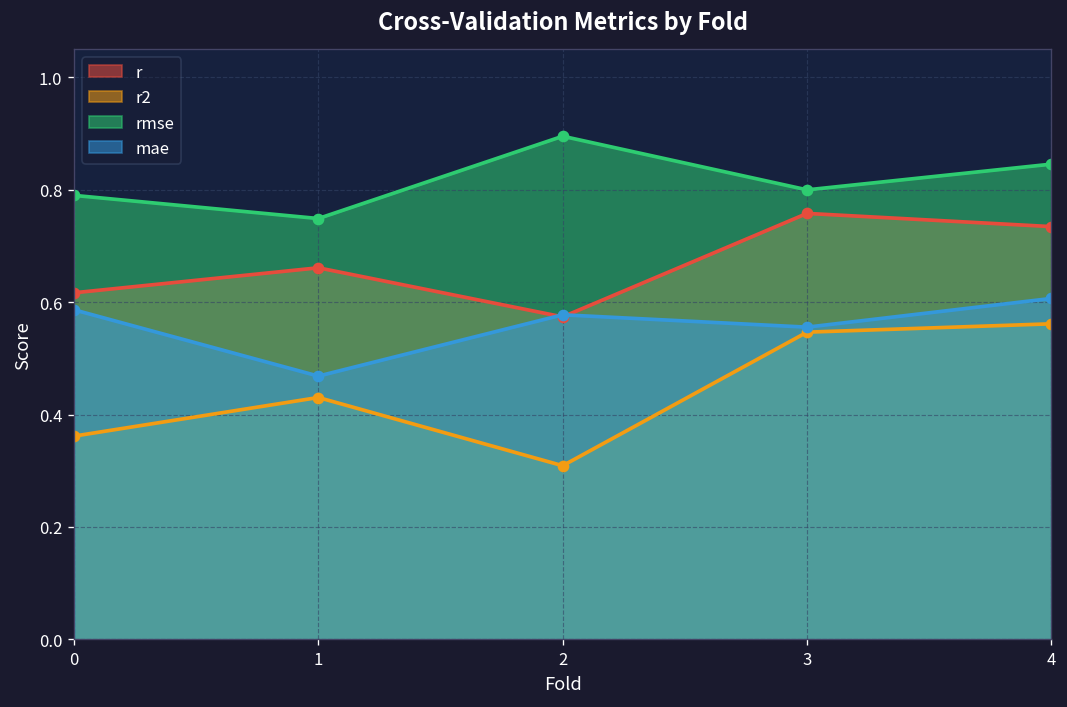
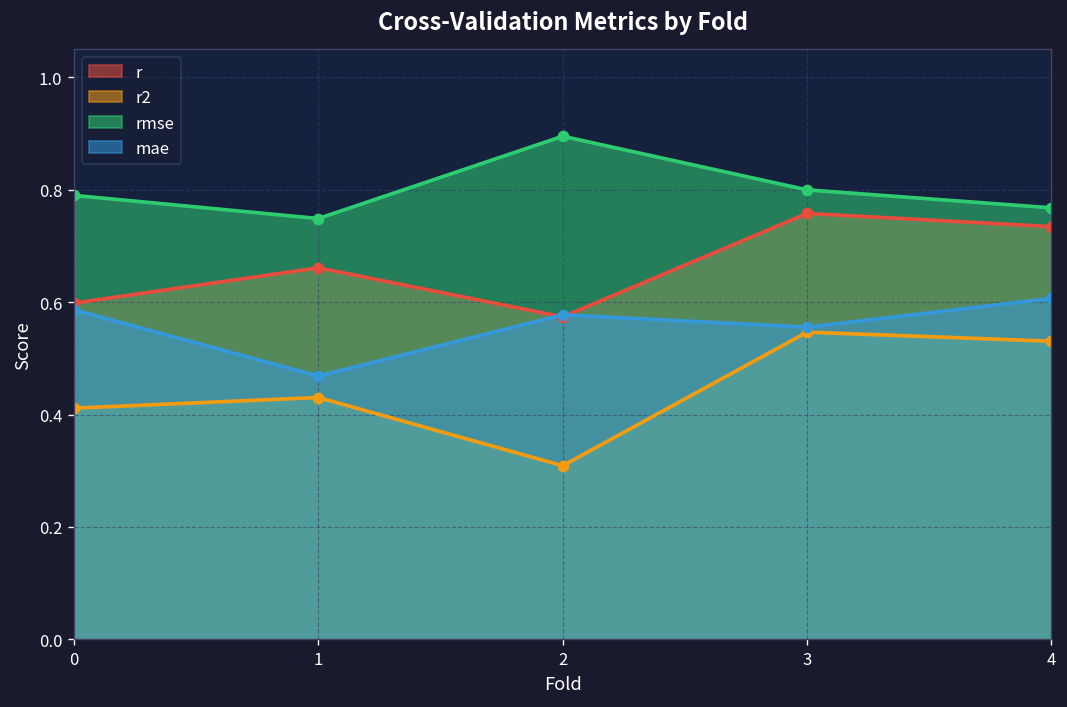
r, 0: 0.62 -> 0.60
r2, 0: 0.36 -> 0.41
r2, 4: 0.56 -> 0.53
rmse, 4: 0.85 -> 0.77
